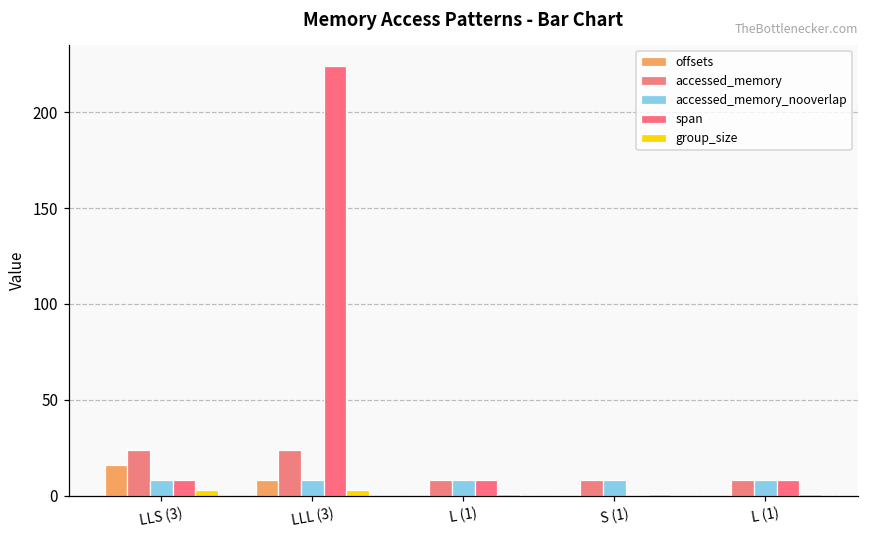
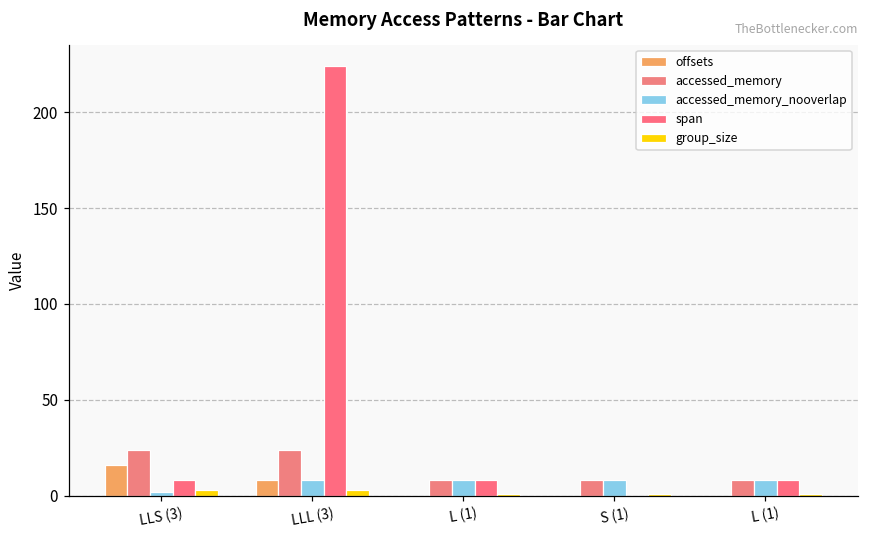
accessed_memory_nooverlap, LLS (3): 8 -> 2
